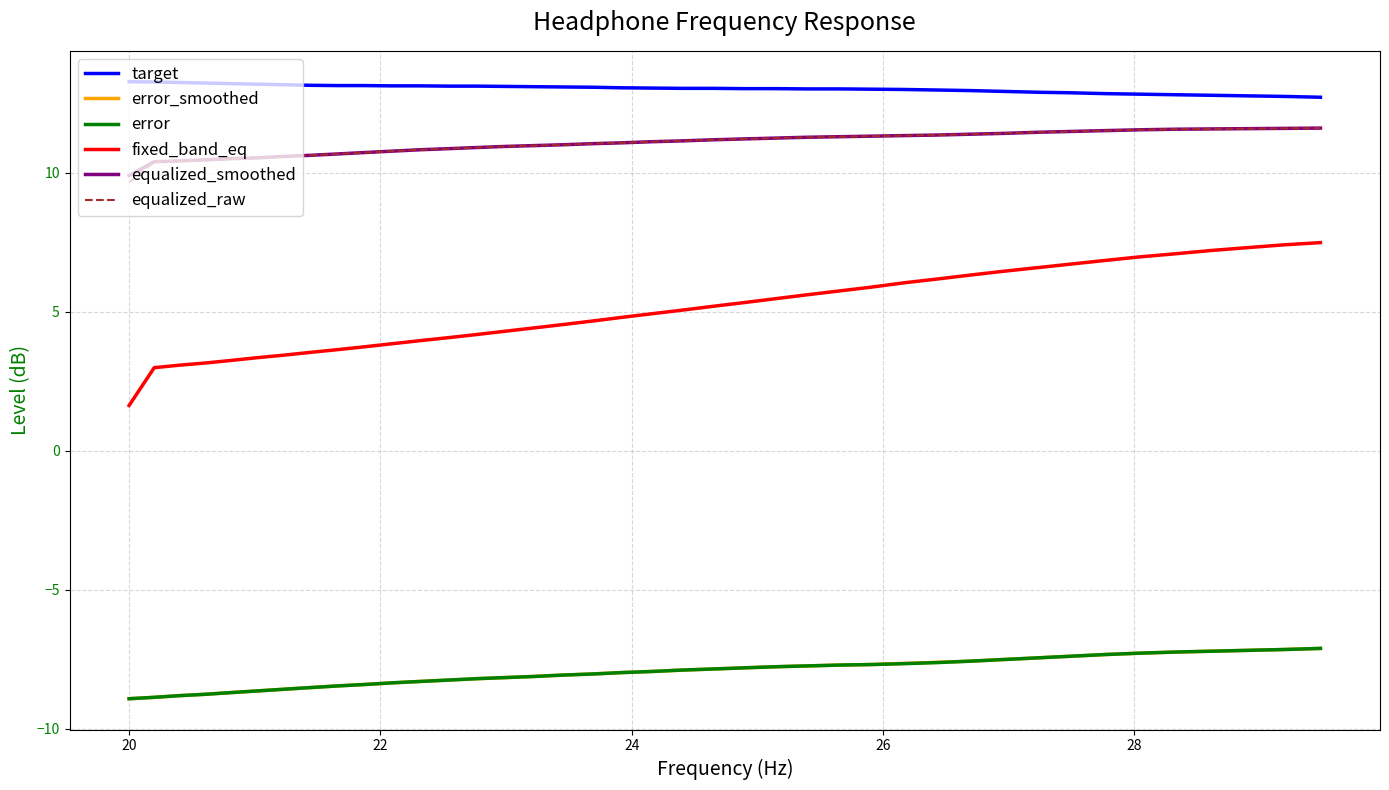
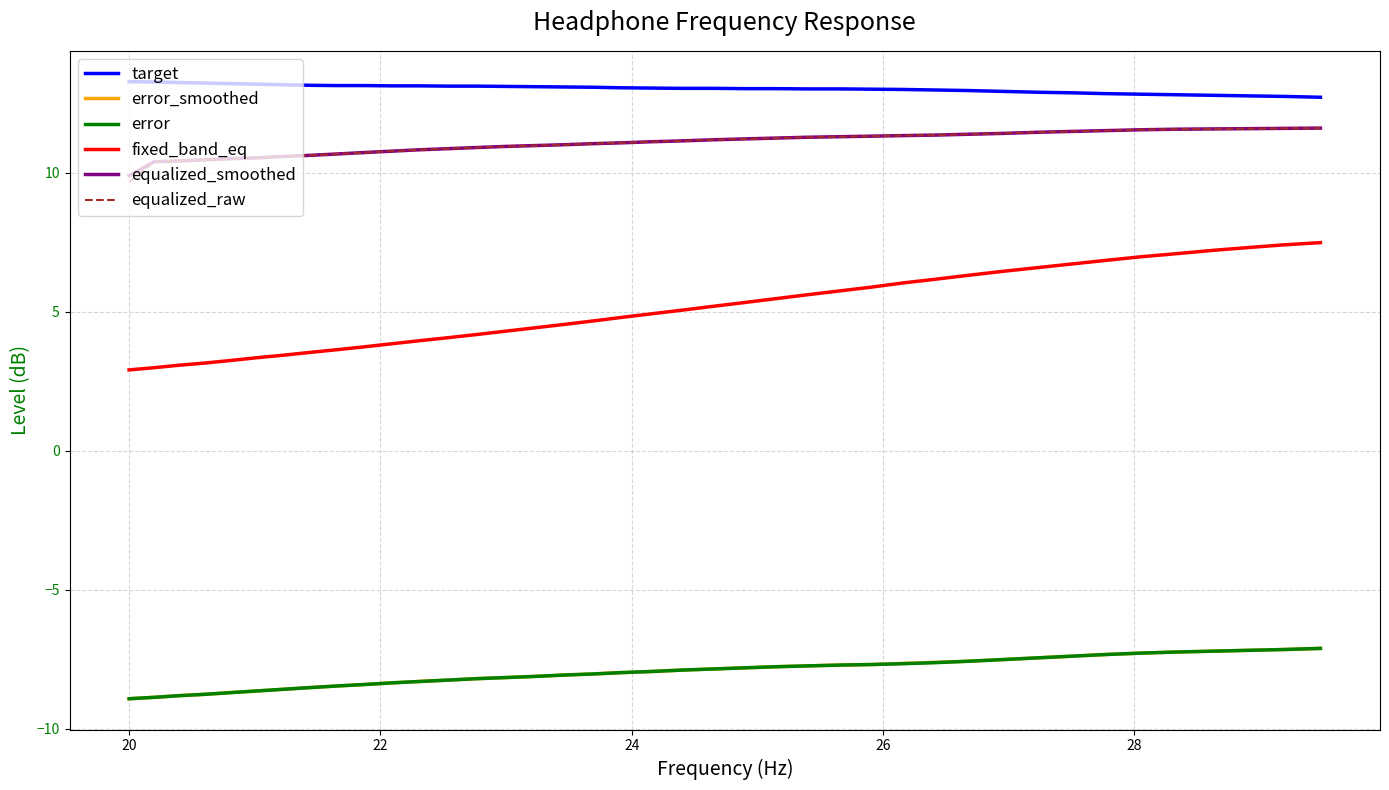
fixed_band_eq, 20: 1.6 -> 2.9
